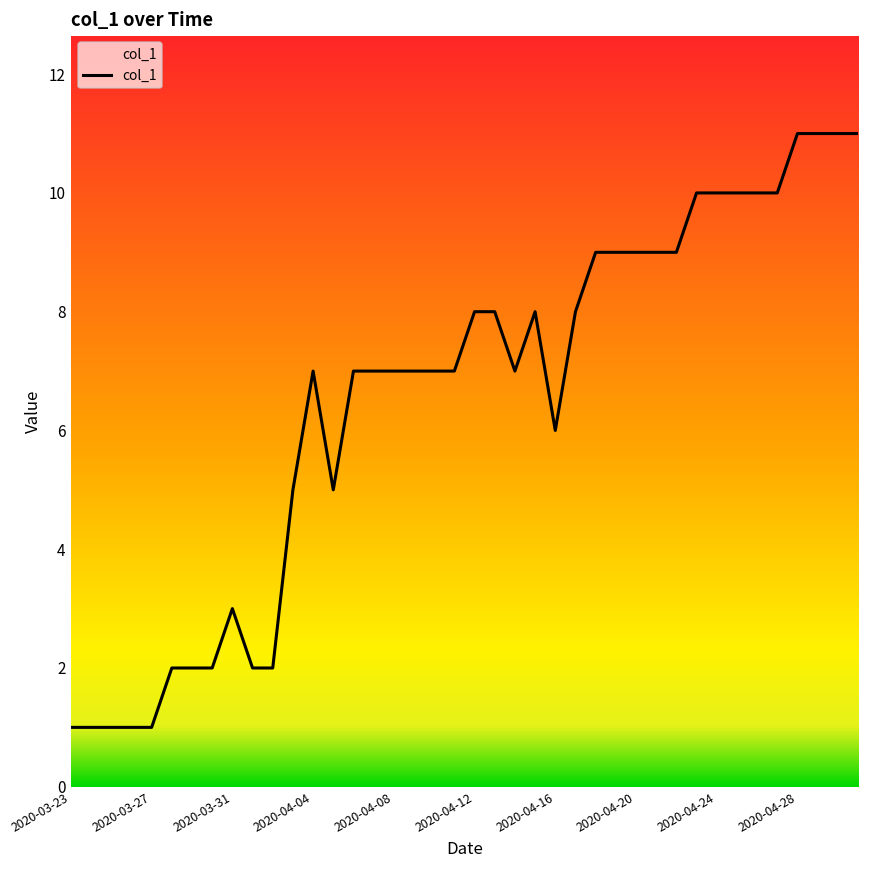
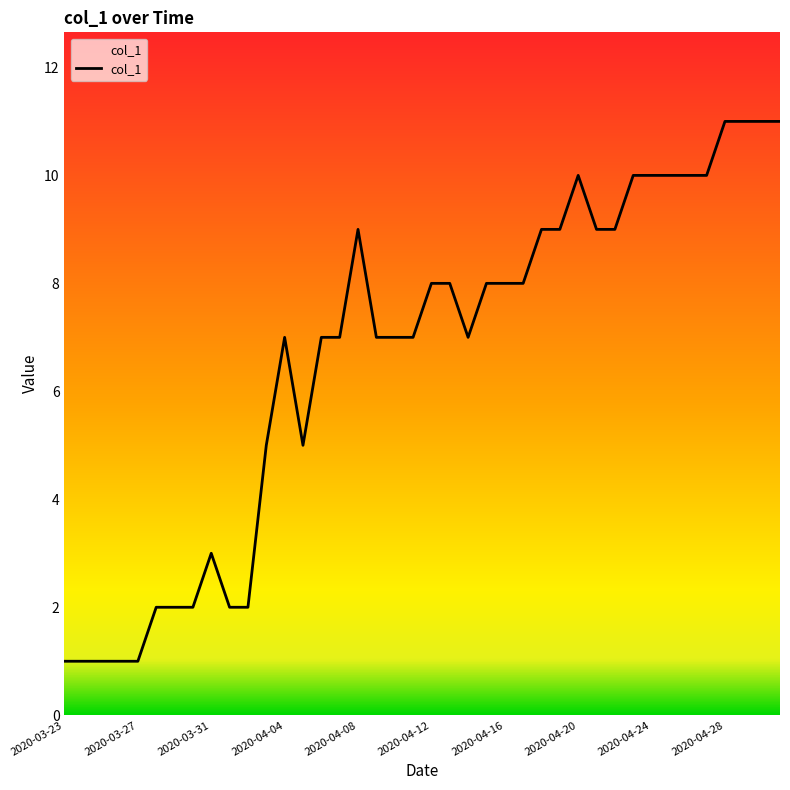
2020-04-08: 7 -> 9
2020-04-16: 6 -> 8
2020-04-20: 9 -> 10
